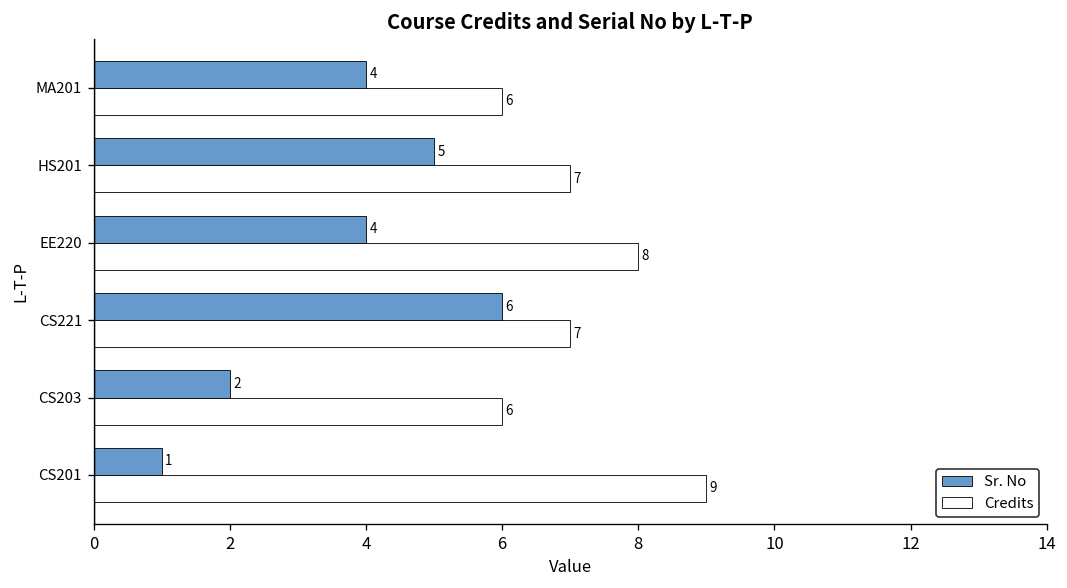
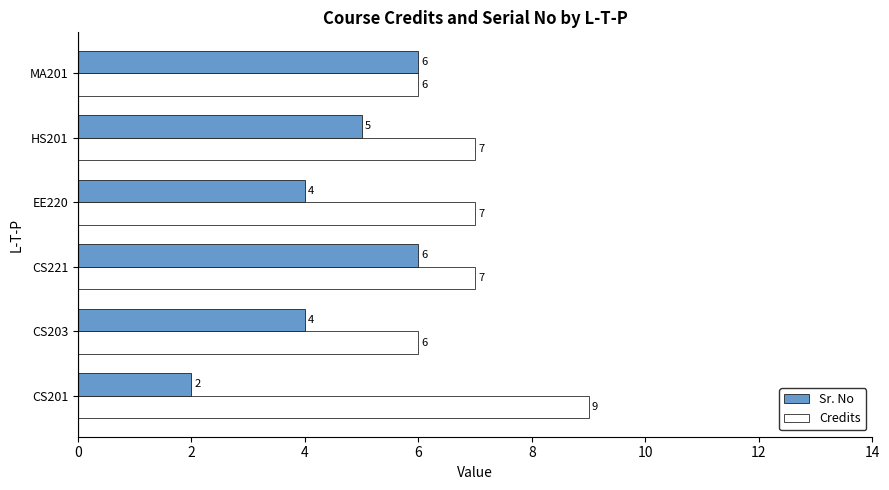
Sr. No, MA201: 4 -> 6
Credits, EE220: 8 -> 7
Sr. No, CS203: 2 -> 4
Sr. No, CS201: 1 -> 2
